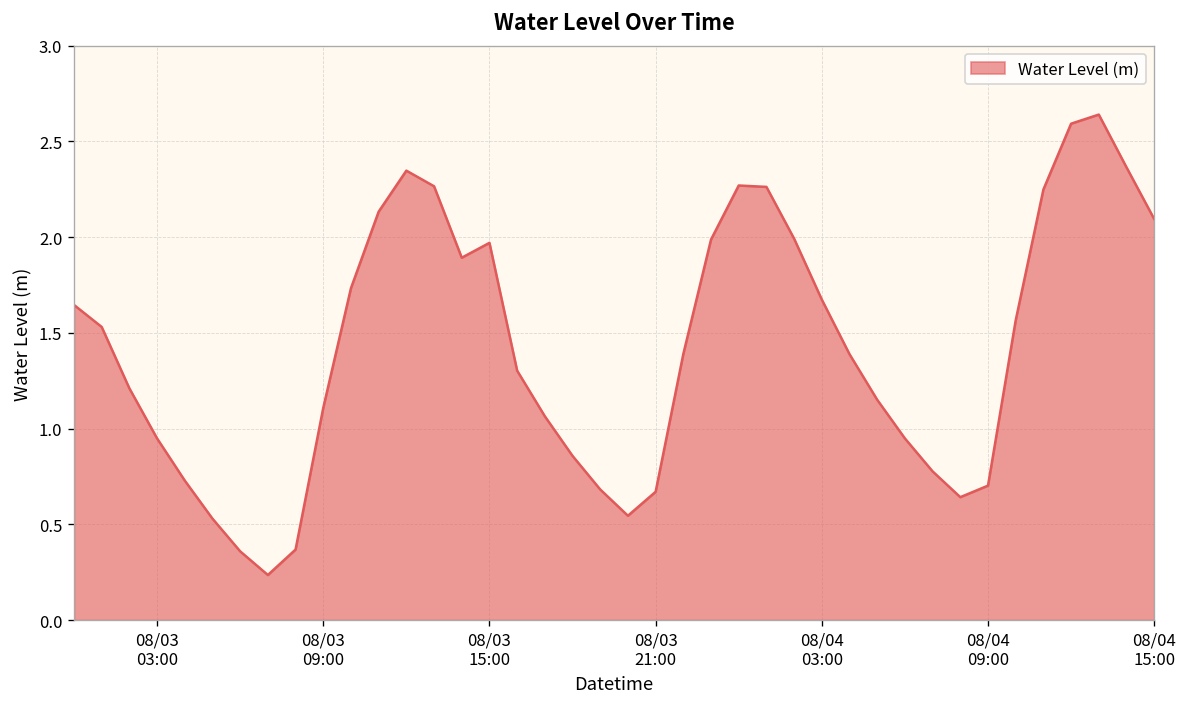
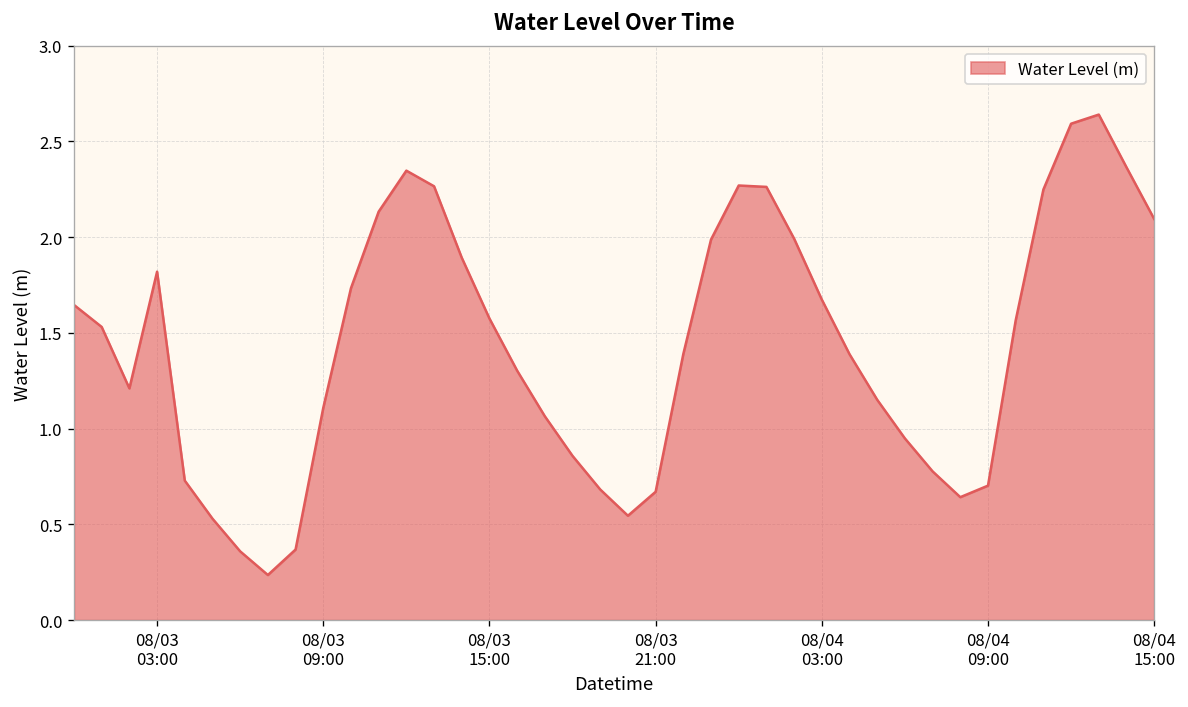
08/03 03:00: 0.95 -> 1.82
08/03 15:00: 1.97 -> 1.57
